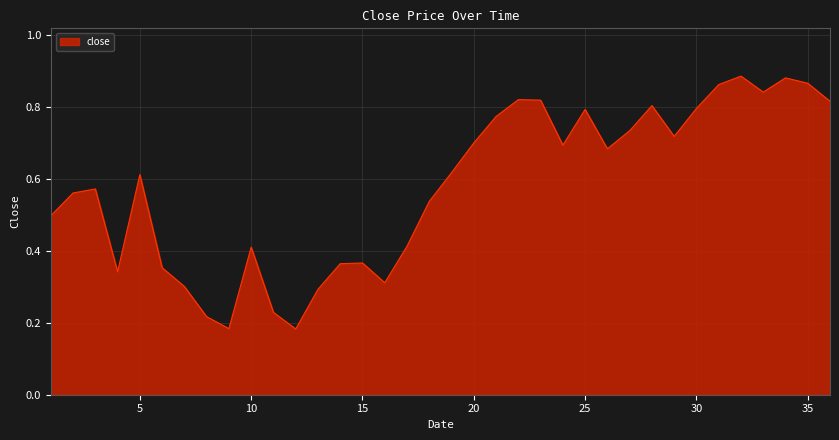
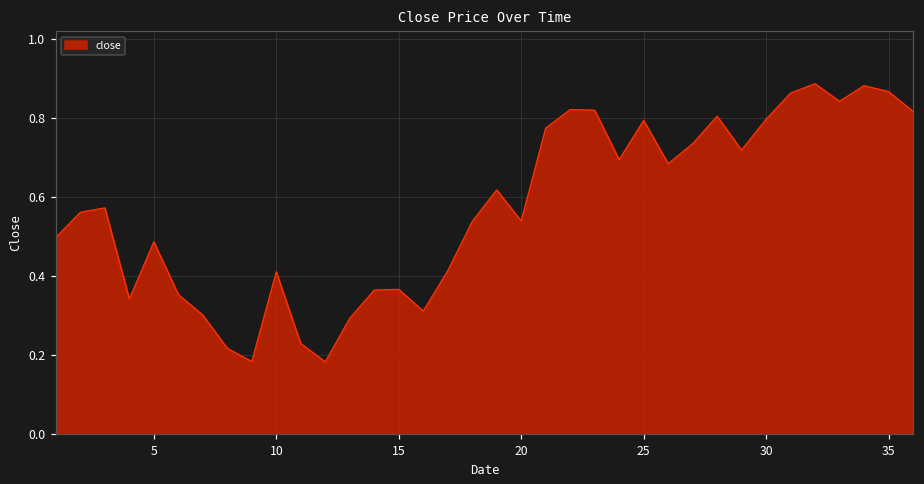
5: 0.61 -> 0.49
20: 0.70 -> 0.54
